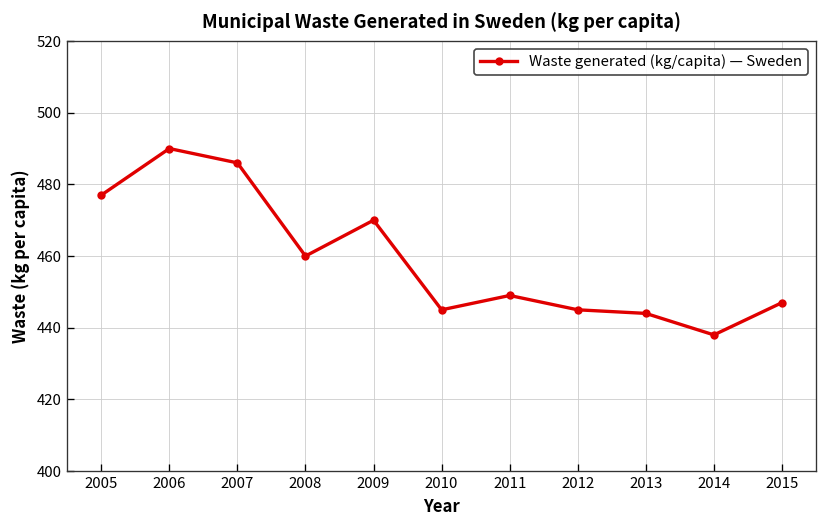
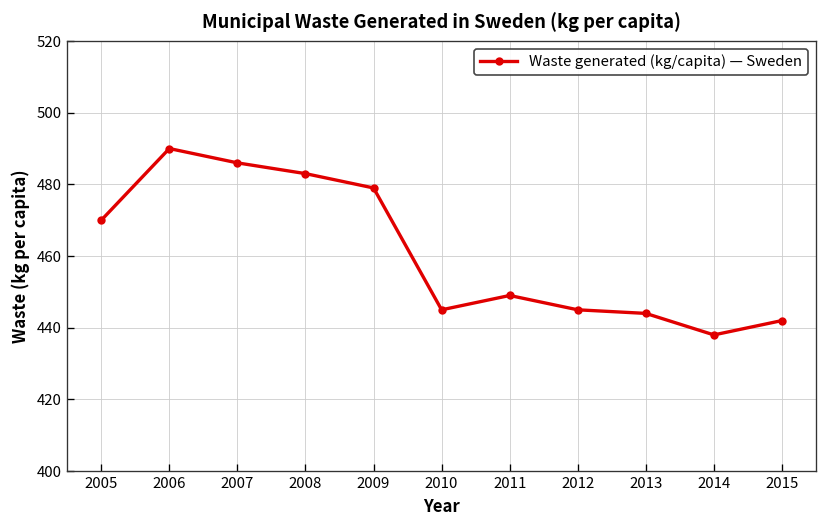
2005: 477 -> 470
2008: 460 -> 483
2009: 470 -> 479
2015: 447 -> 442
